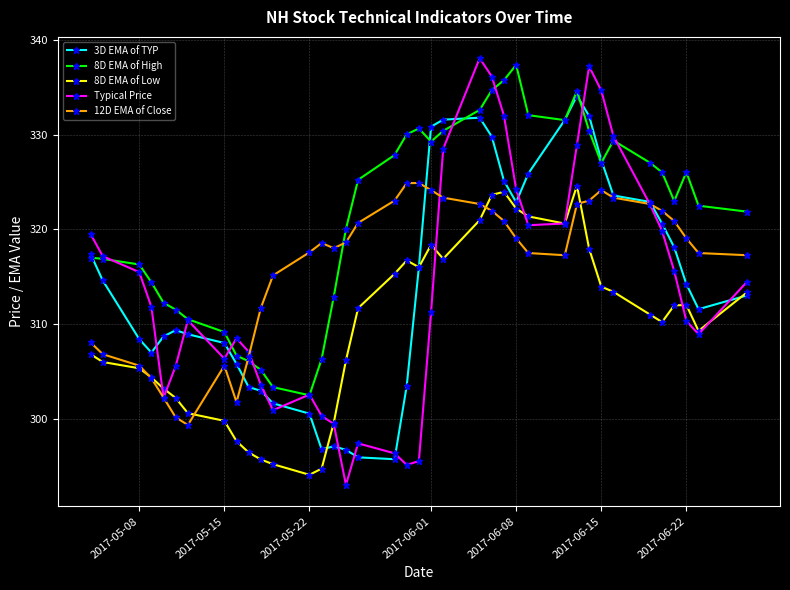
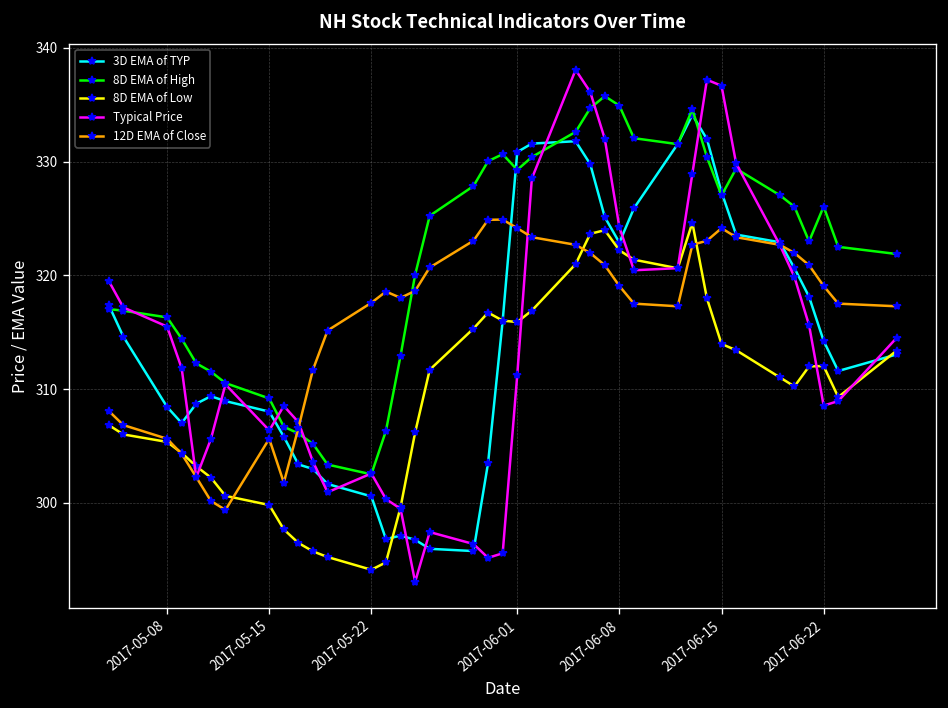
8D EMA of Low, 2017-06-01: 318 -> 316
8D EMA of High, 2017-06-08: 337 -> 335
Typical Price, 2017-06-15: 335 -> 337
Typical Price, 2017-06-22: 310 -> 309
